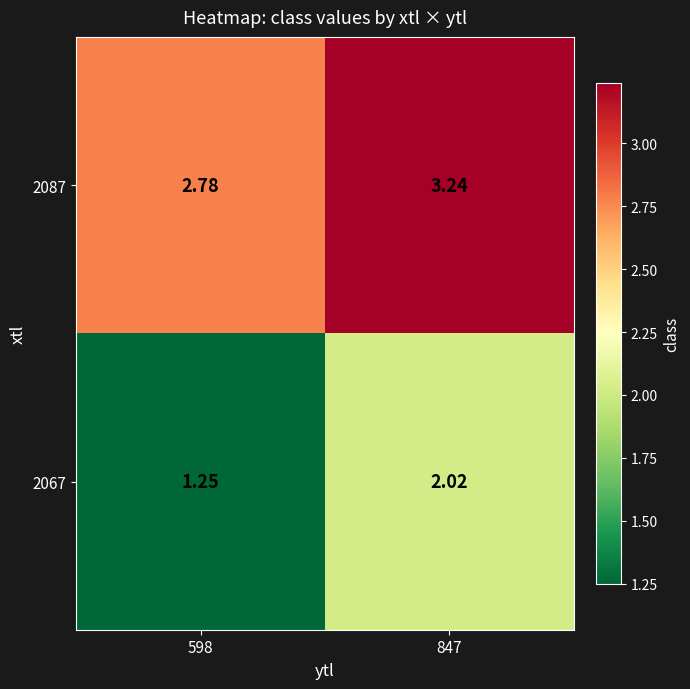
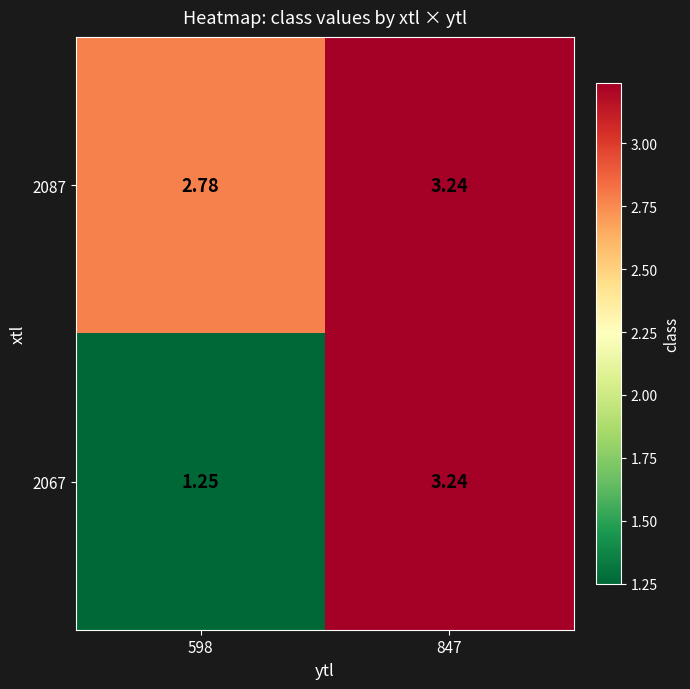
2067, 847: 2.02 -> 3.24
